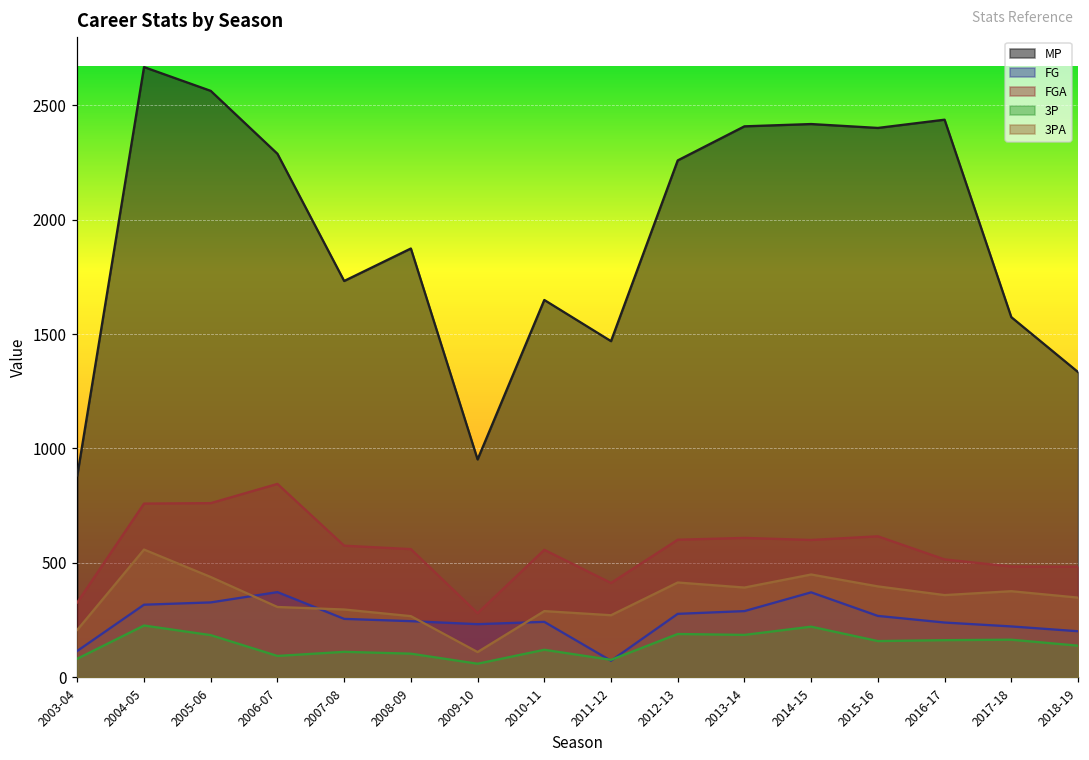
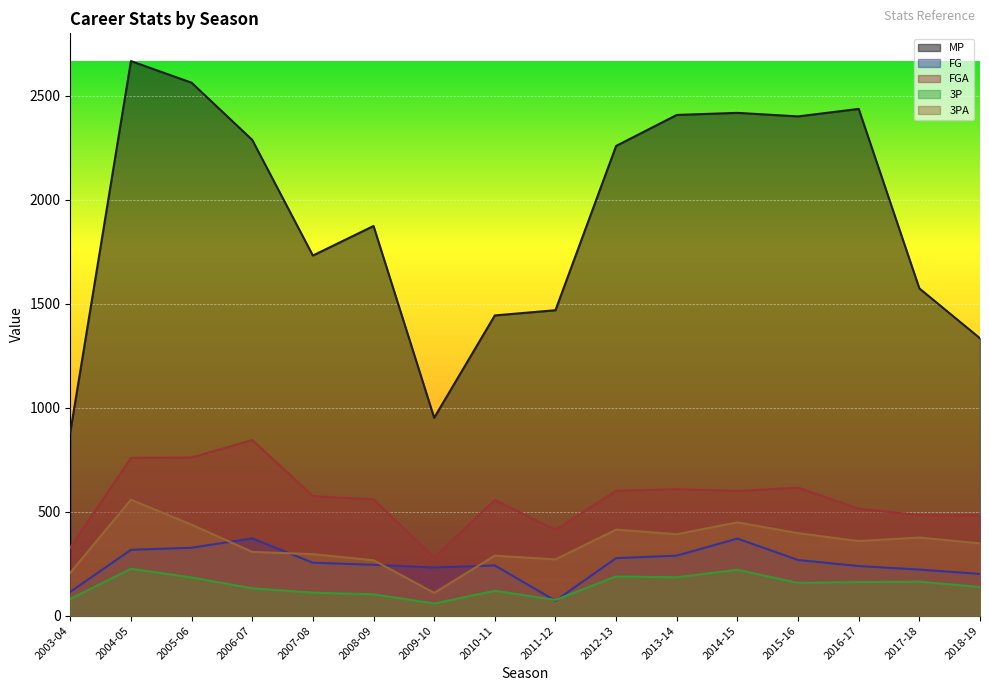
3P, 2006-07: 90 -> 130
MP, 2010-11: 1650 -> 1440
